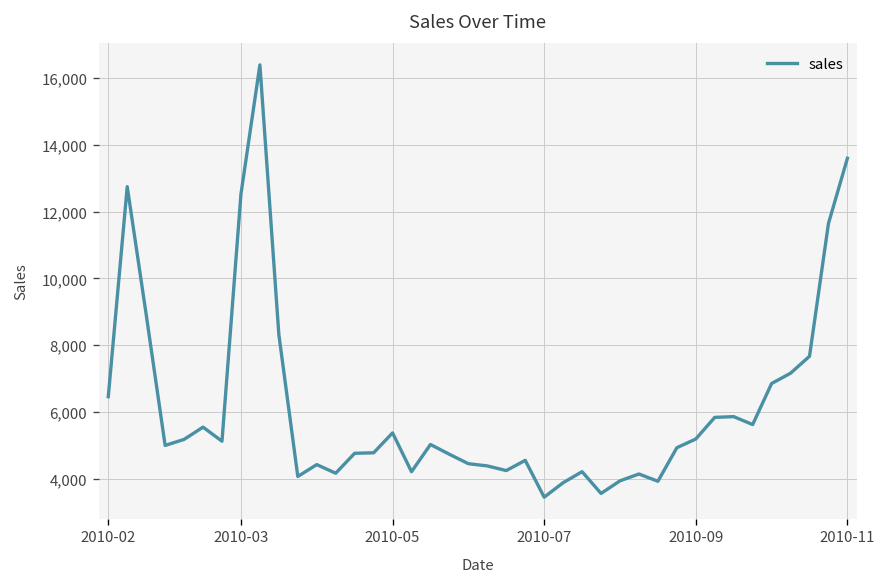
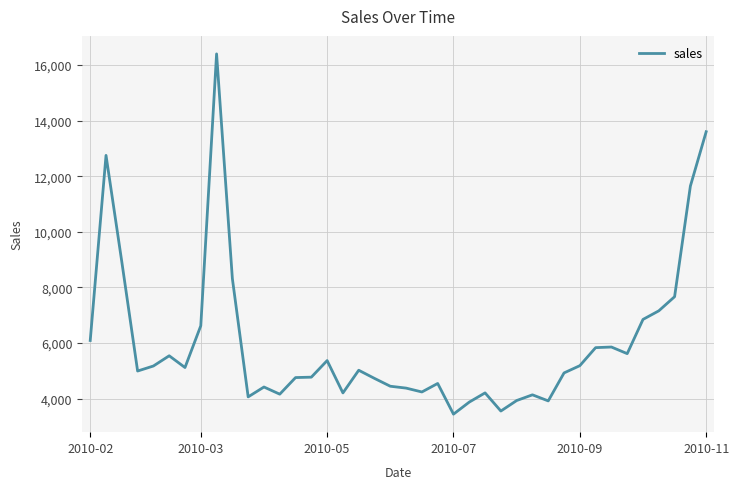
2010-02: 6,500 -> 6,100
2010-03: 12,500 -> 6,600
